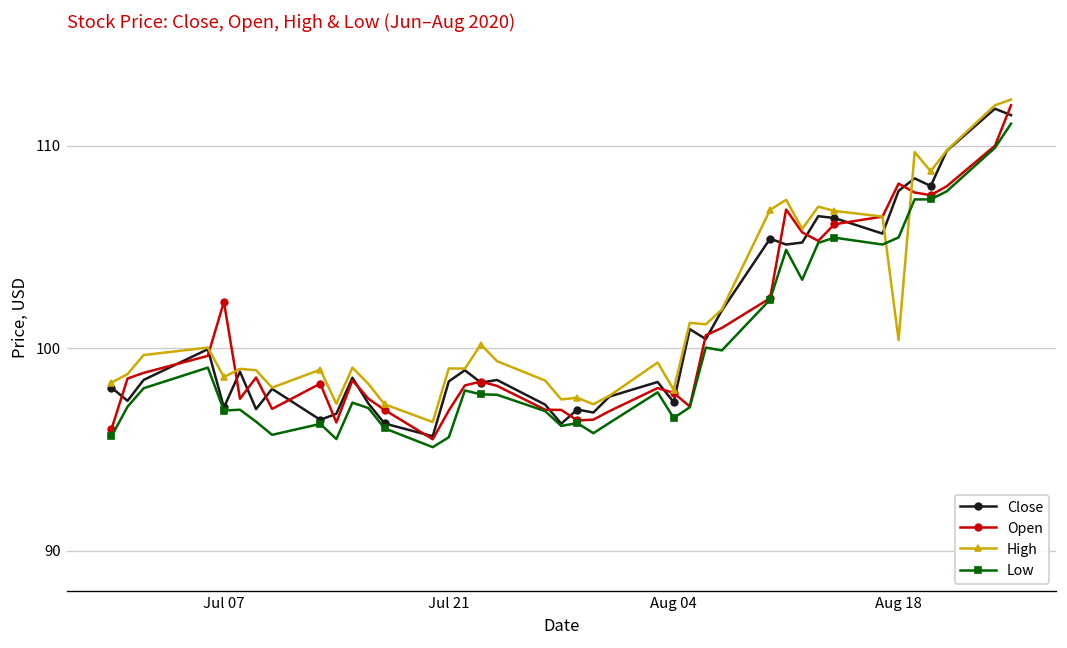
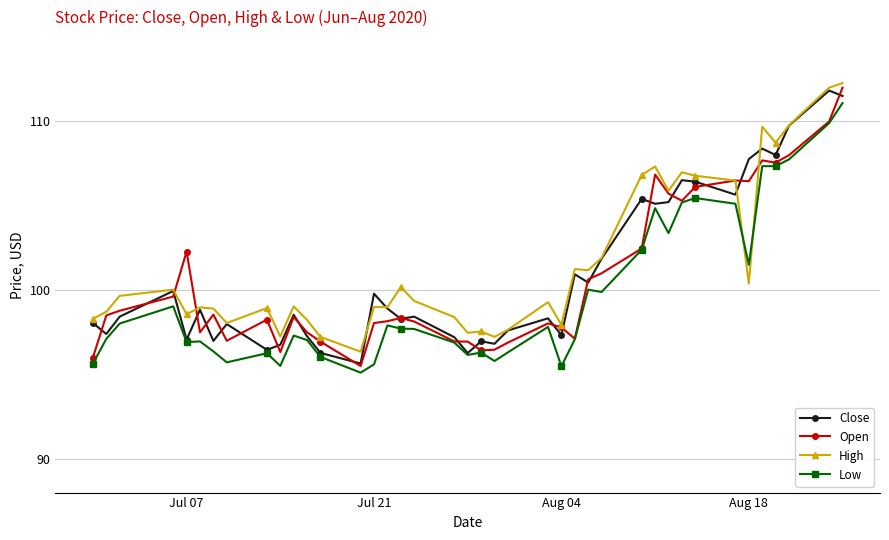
Close, Jul 21: 98.4 -> 99.8
Open, Jul 21: 96.9 -> 98.1
Low, Aug 04: 96.6 -> 95.5
Open, Aug 18: 108.1 -> 106.5
Low, Aug 18: 105.5 -> 101.5
